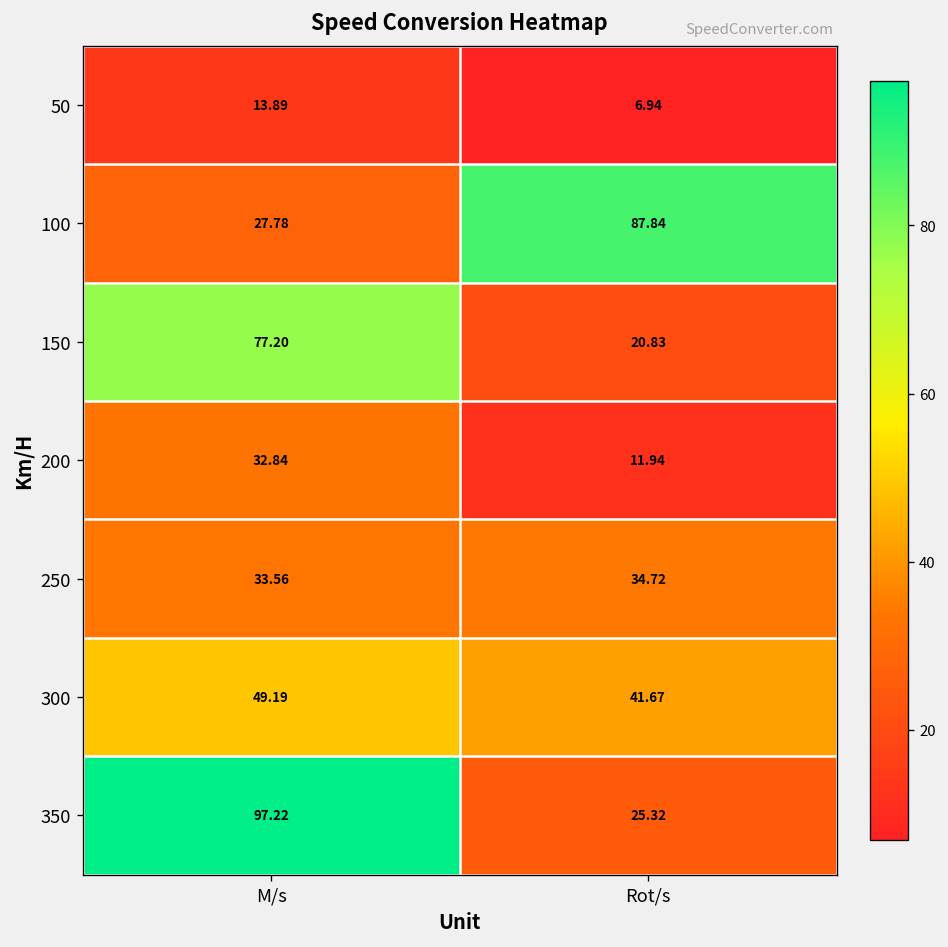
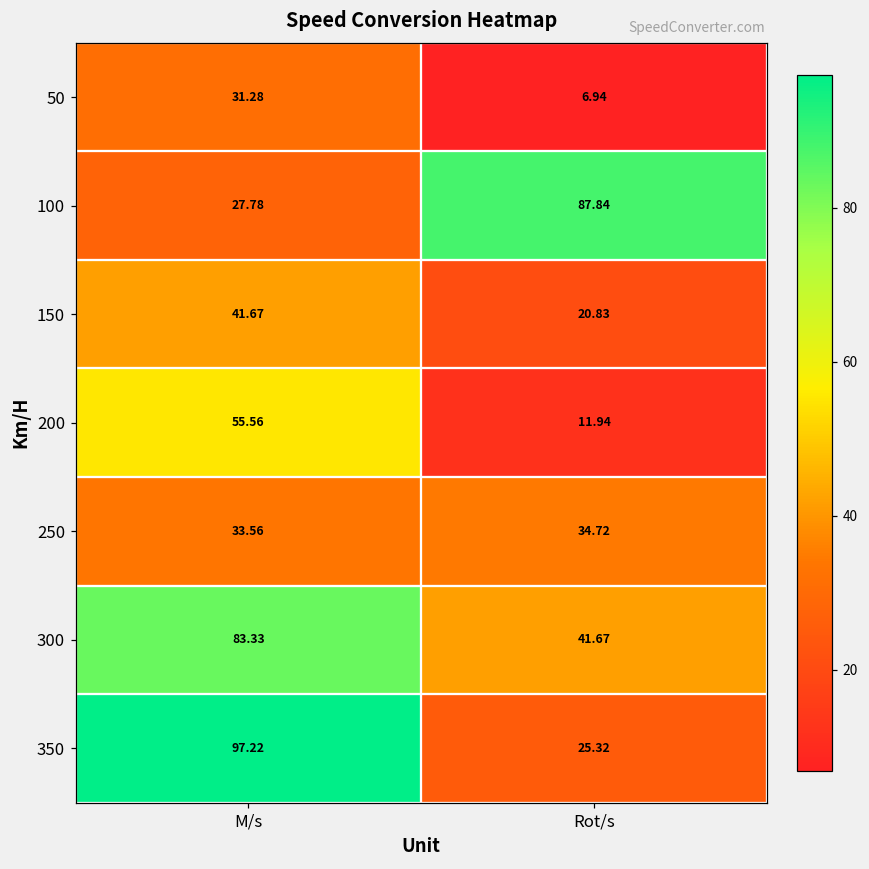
50, M/s: 13.89 -> 31.28
150, M/s: 77.20 -> 41.67
200, M/s: 32.84 -> 55.56
300, M/s: 49.19 -> 83.33
